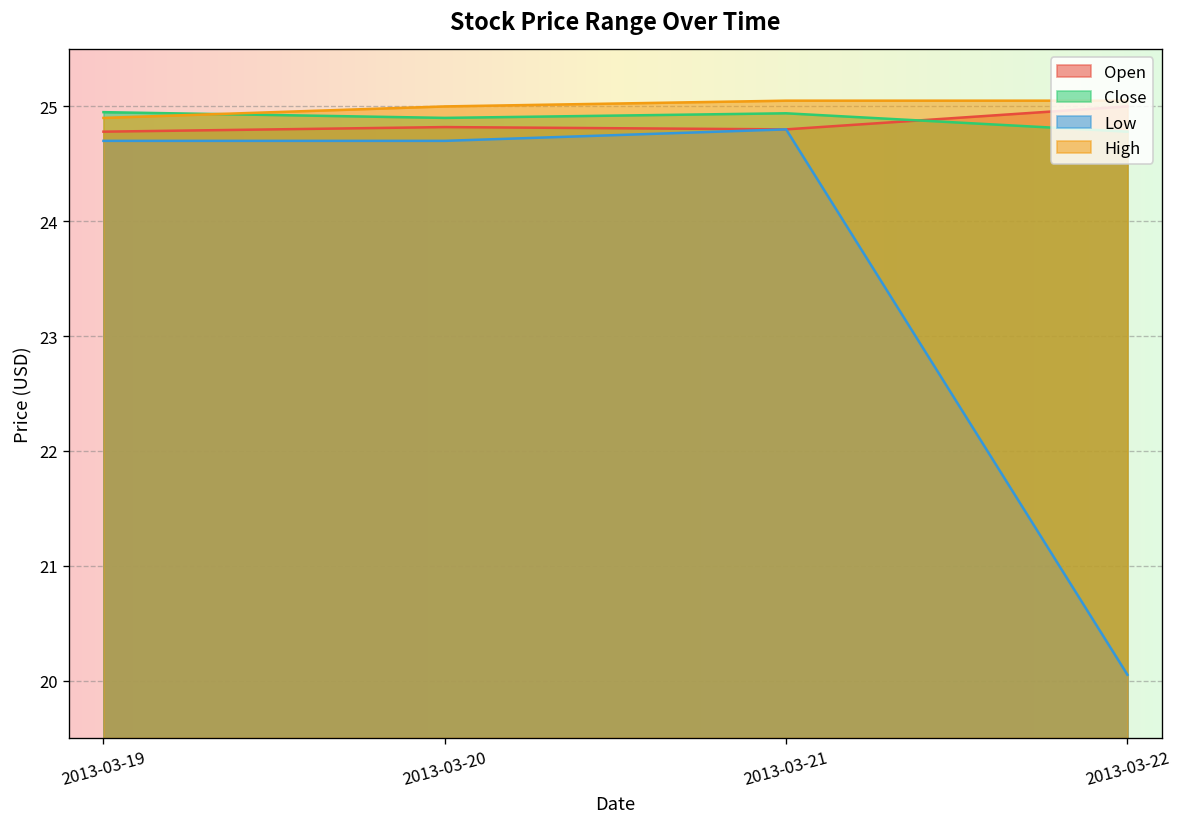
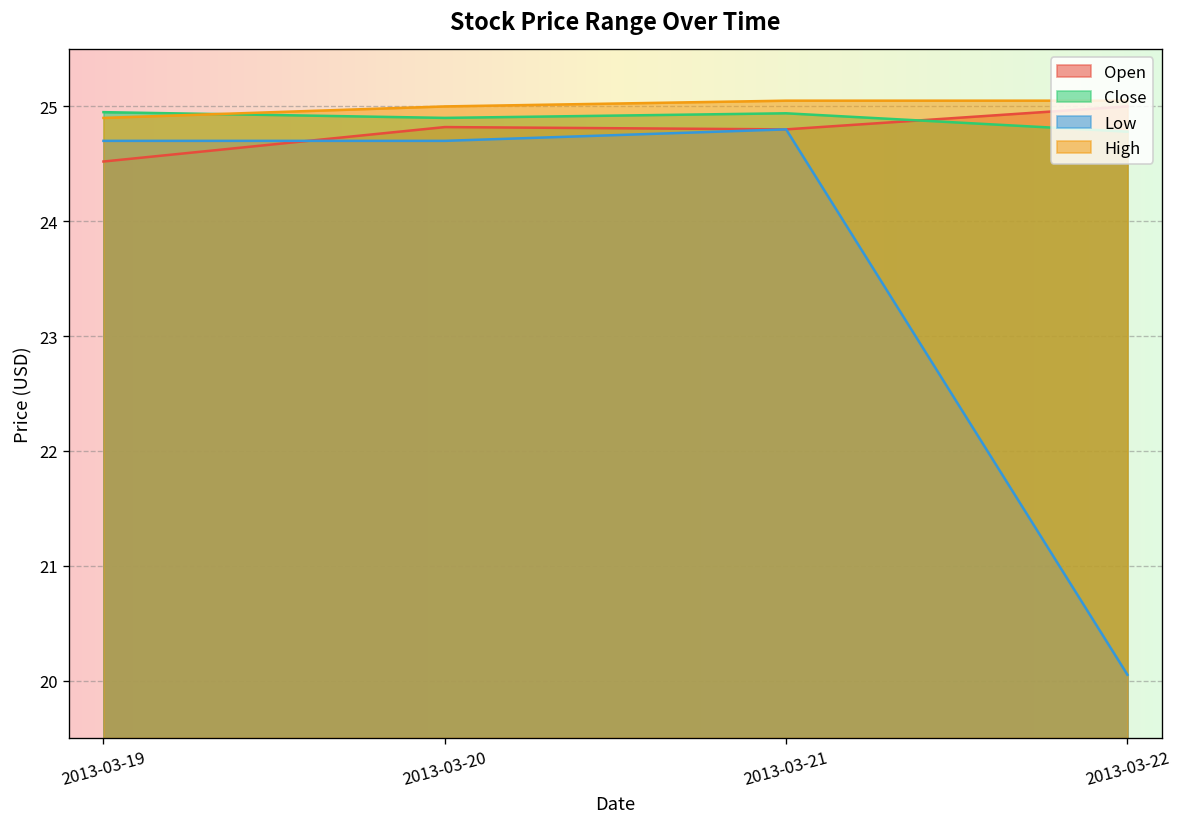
Open, 2013-03-19: 24.8 -> 24.5
